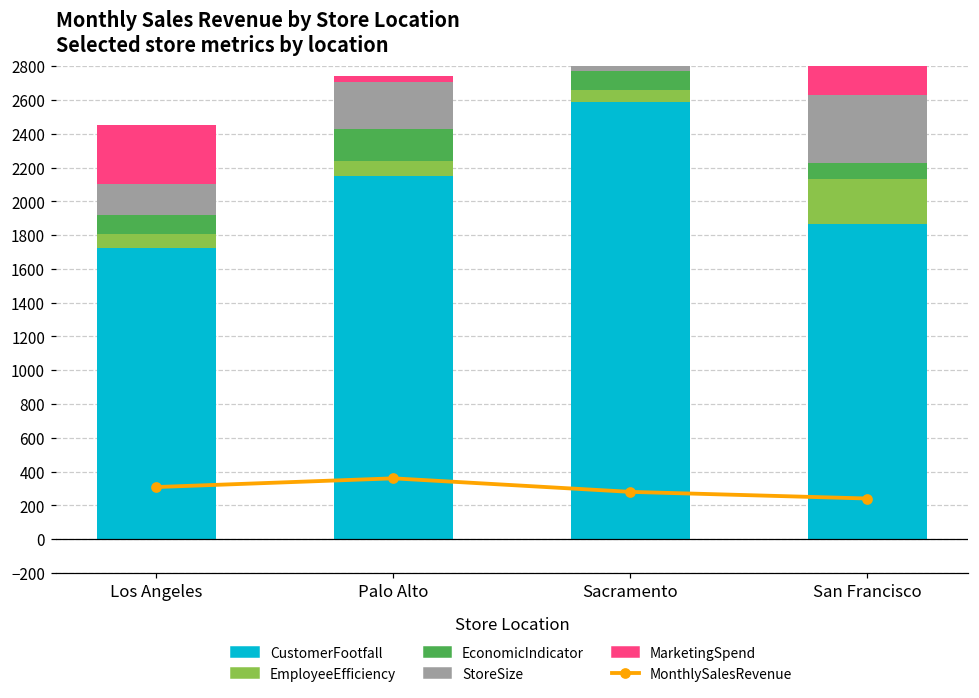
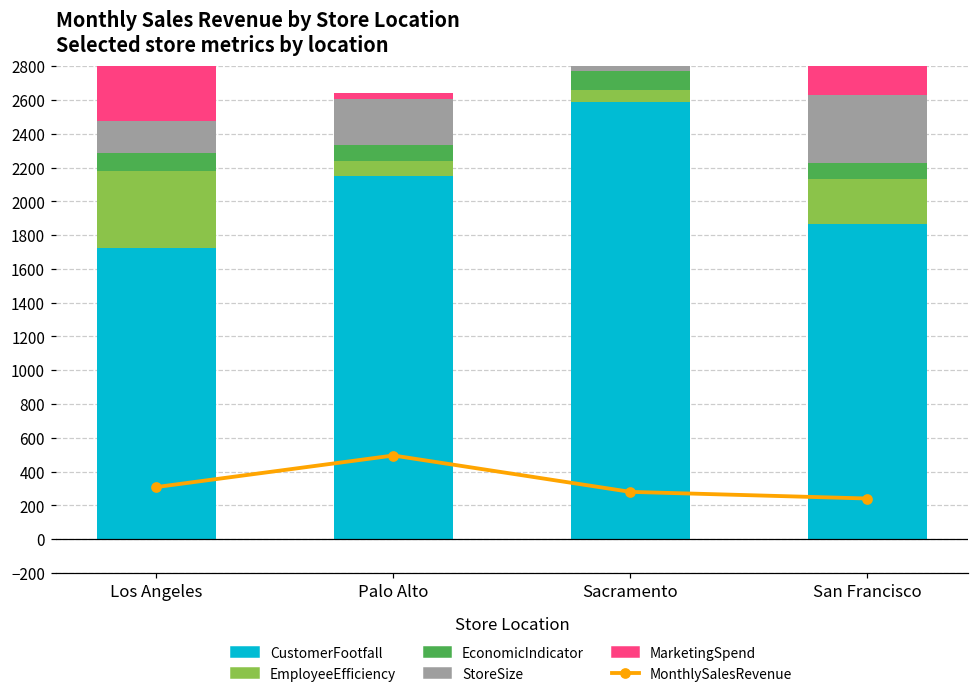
EmployeeEfficiency, Los Angeles: 80 -> 460
EconomicIndicator, Palo Alto: 190 -> 90
MonthlySalesRevenue, Palo Alto: 360 -> 490
